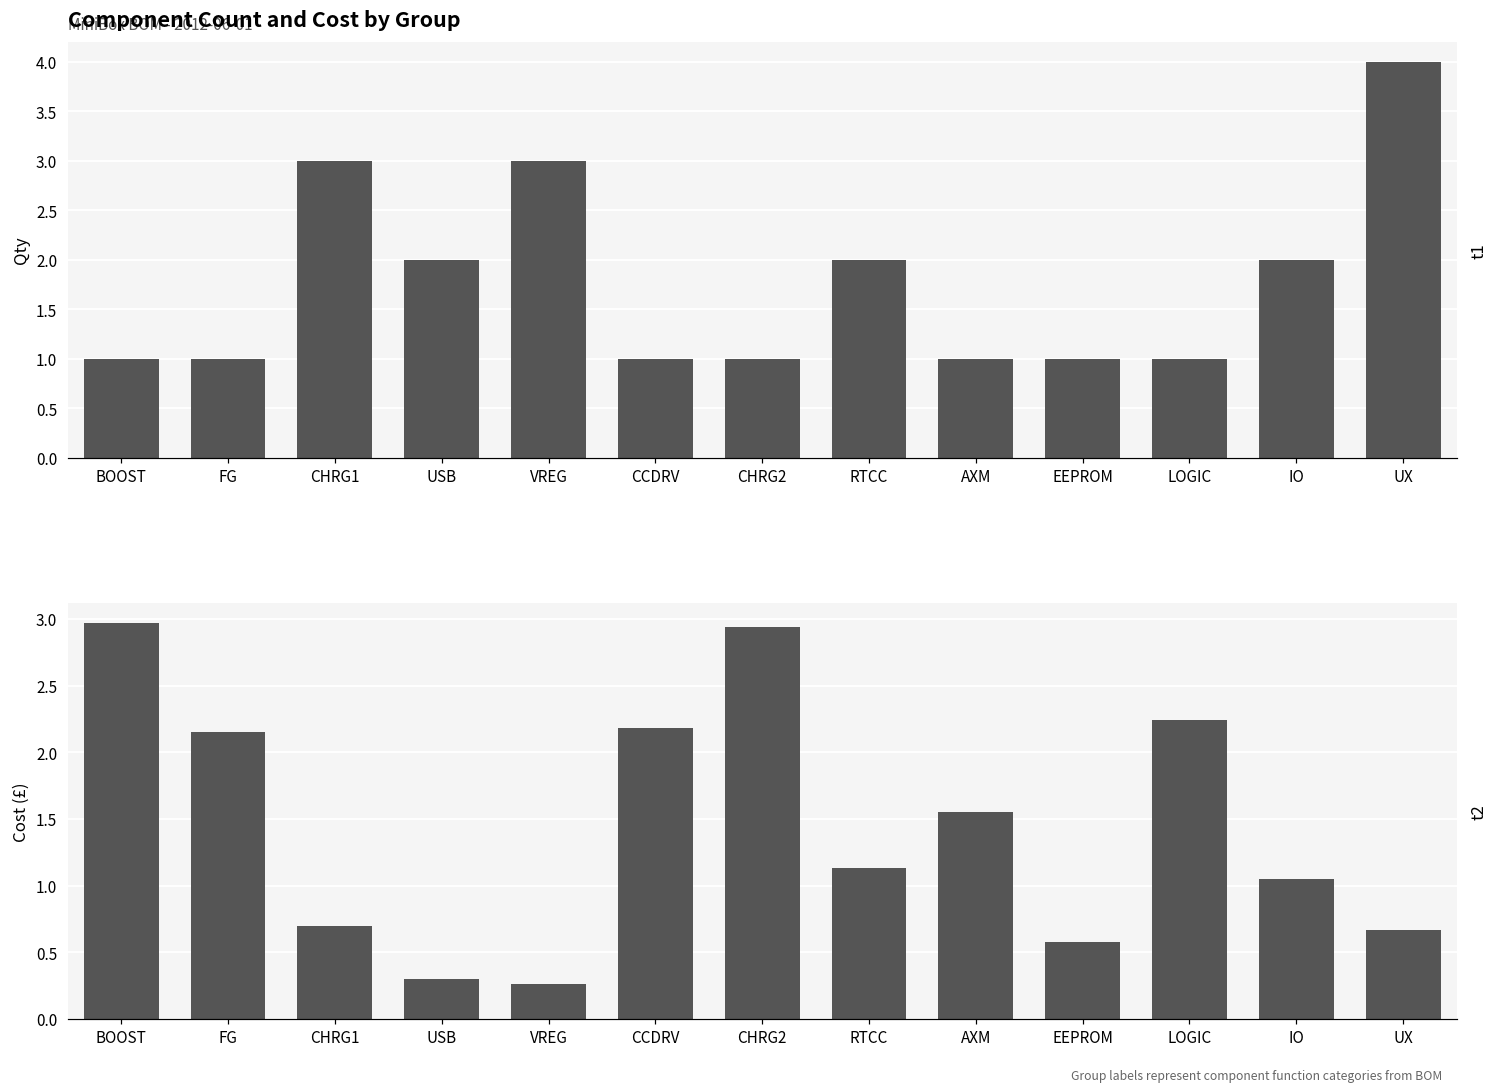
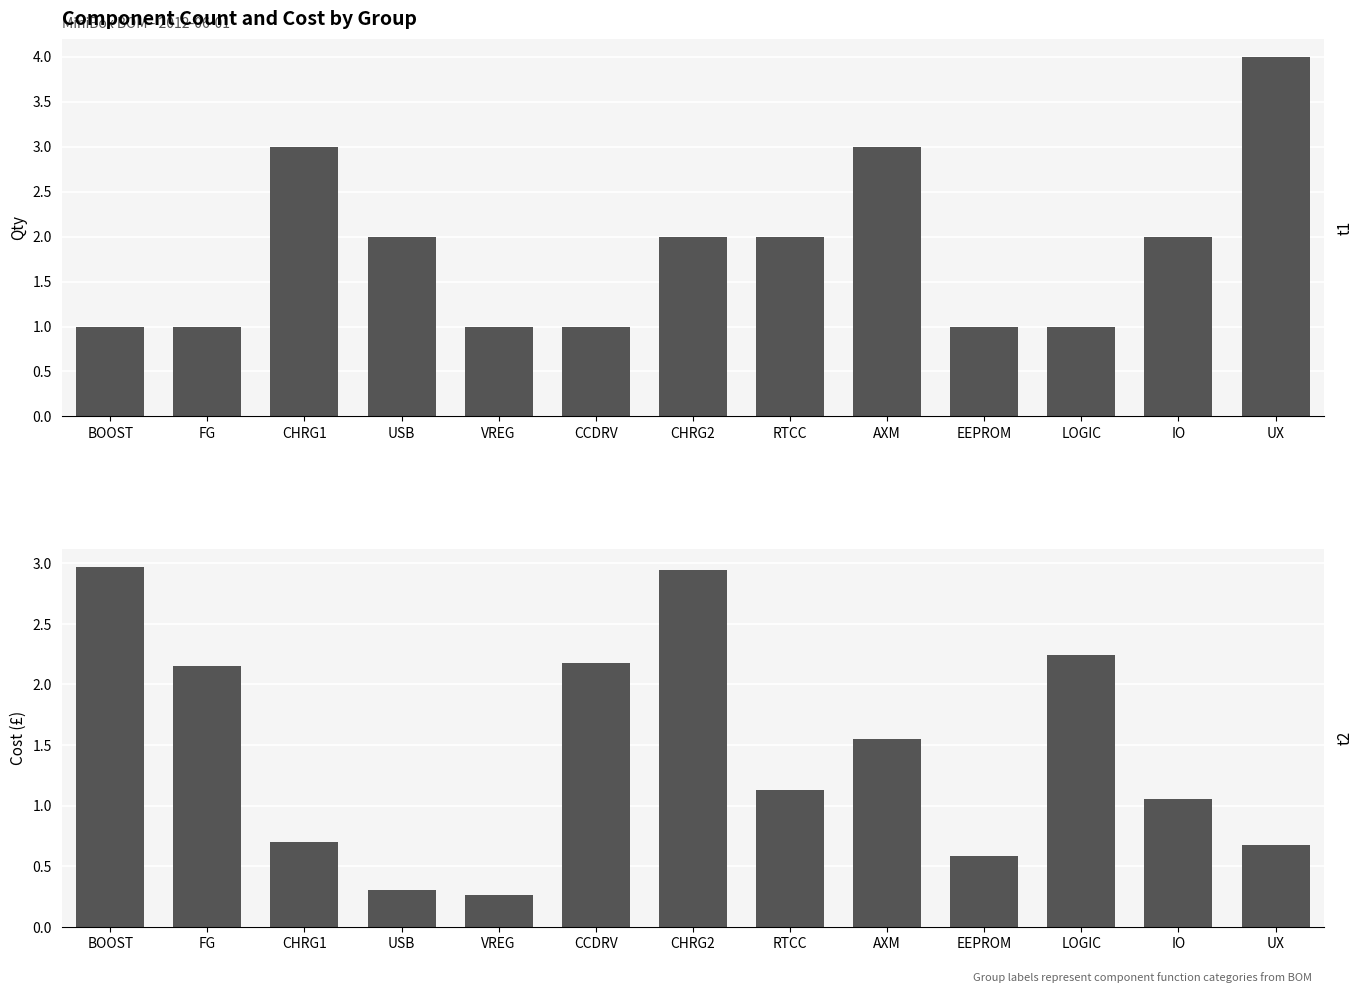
Component Count and Cost by Group, VREG: 3 -> 1
Component Count and Cost by Group, CHRG2: 1 -> 2
Component Count and Cost by Group, AXM: 1 -> 3
